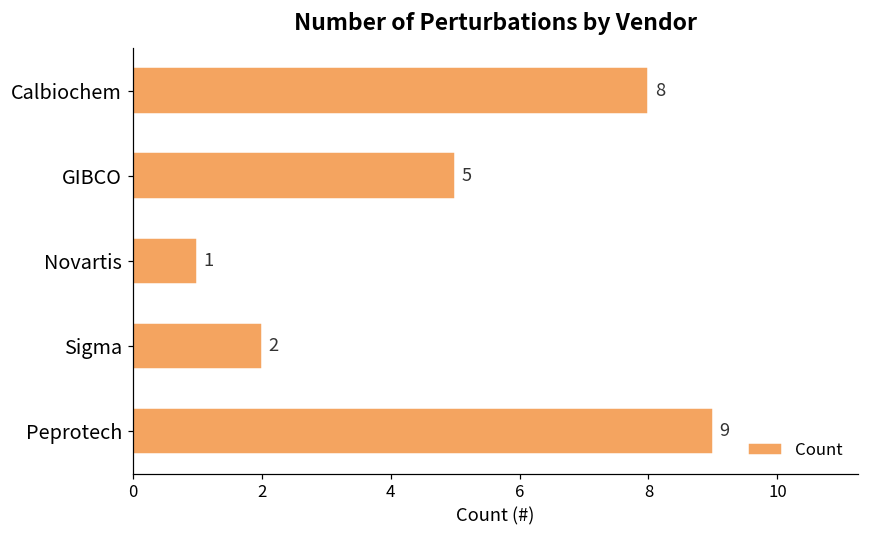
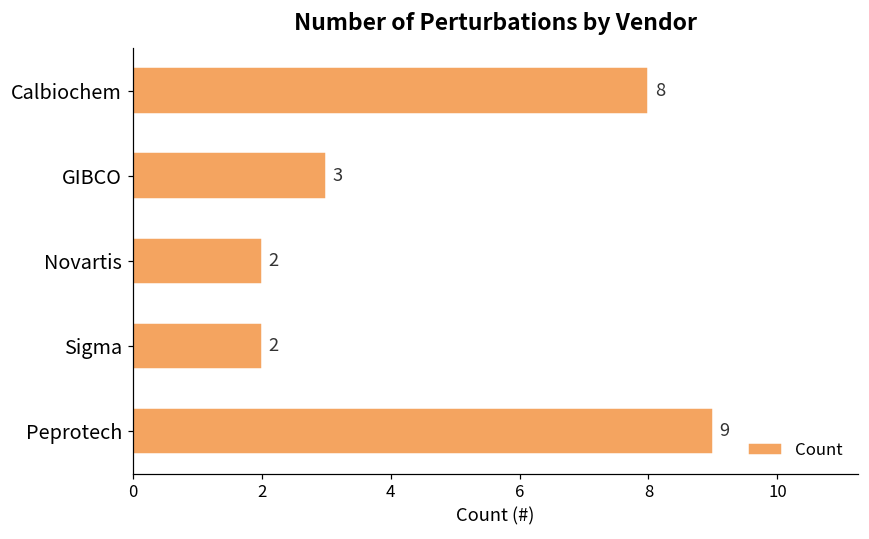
GIBCO: 5 -> 3
Novartis: 1 -> 2
